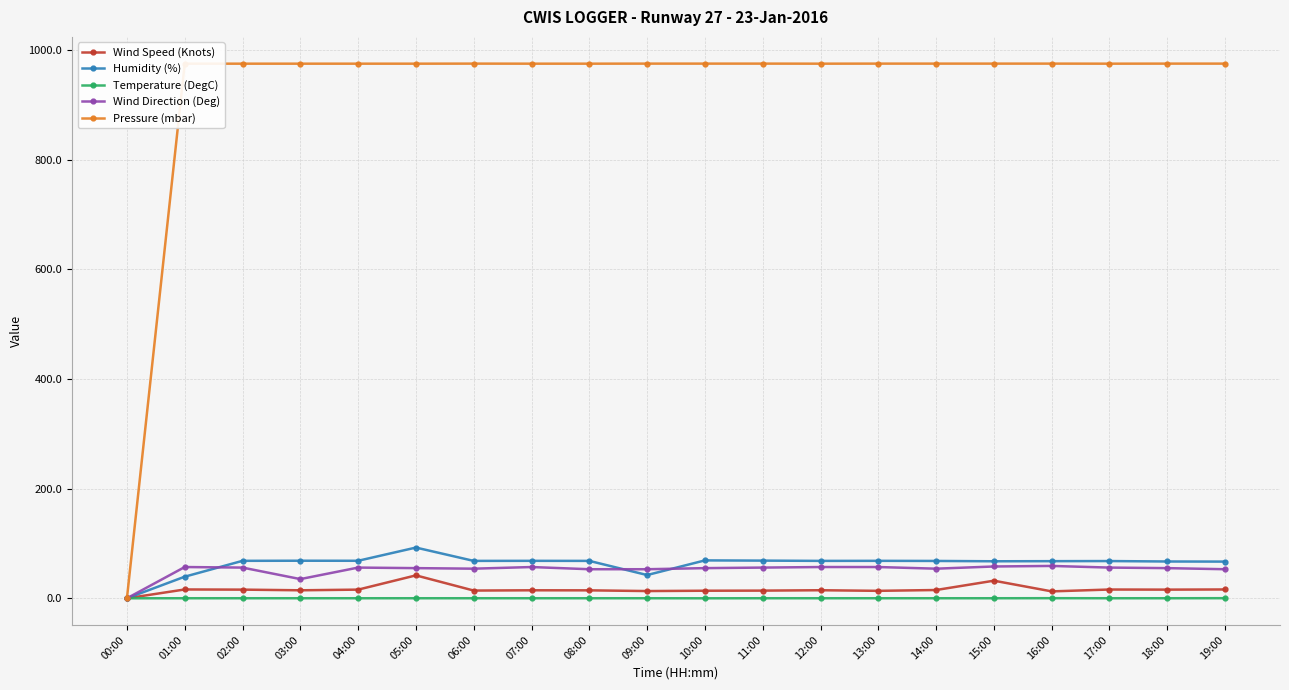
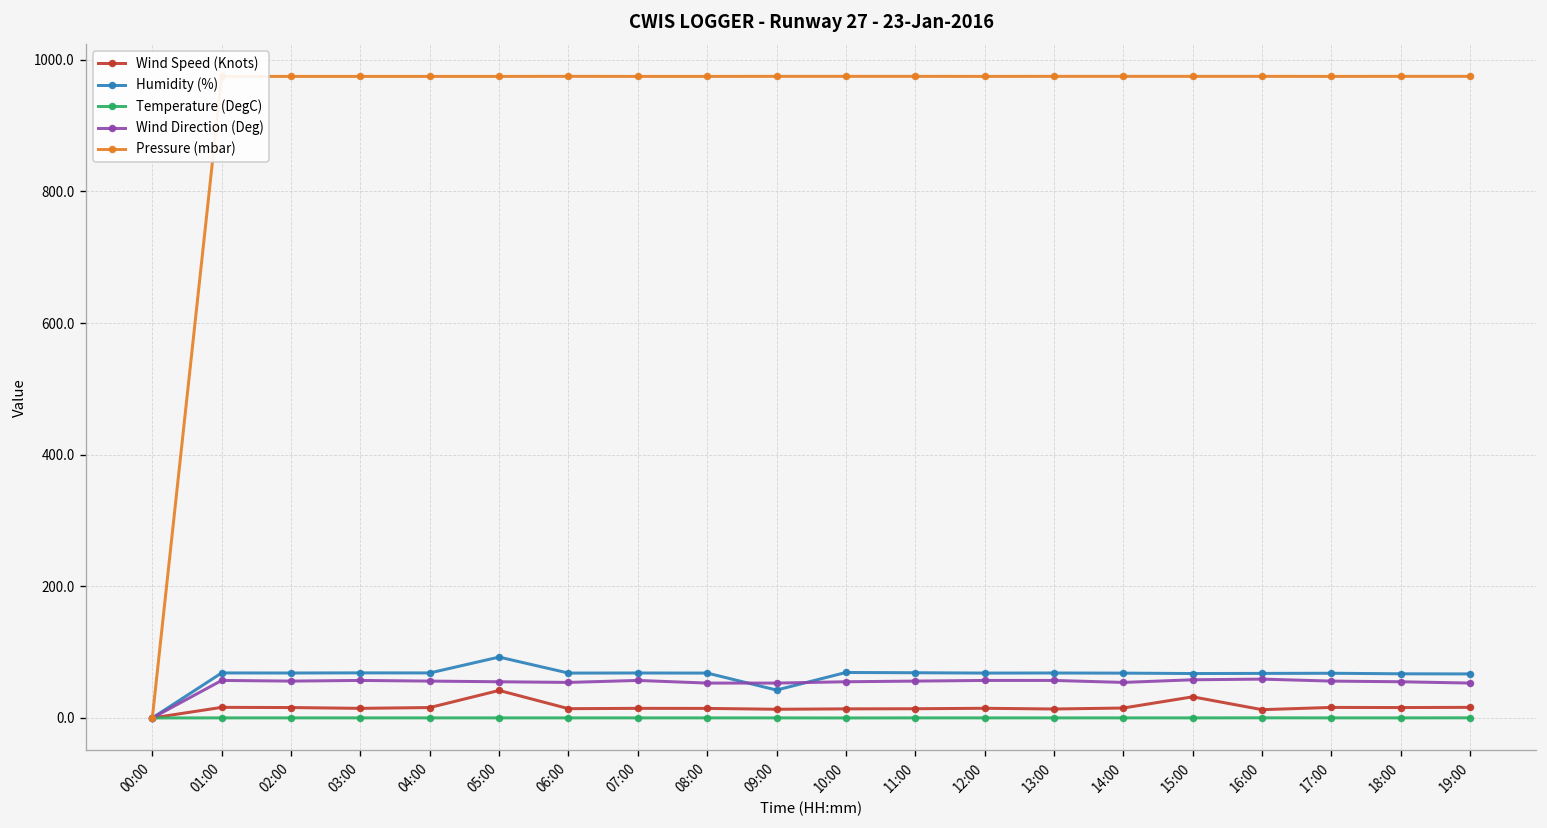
Humidity (%), 01:00: 40 -> 70
Wind Direction (Deg), 03:00: 40 -> 60
